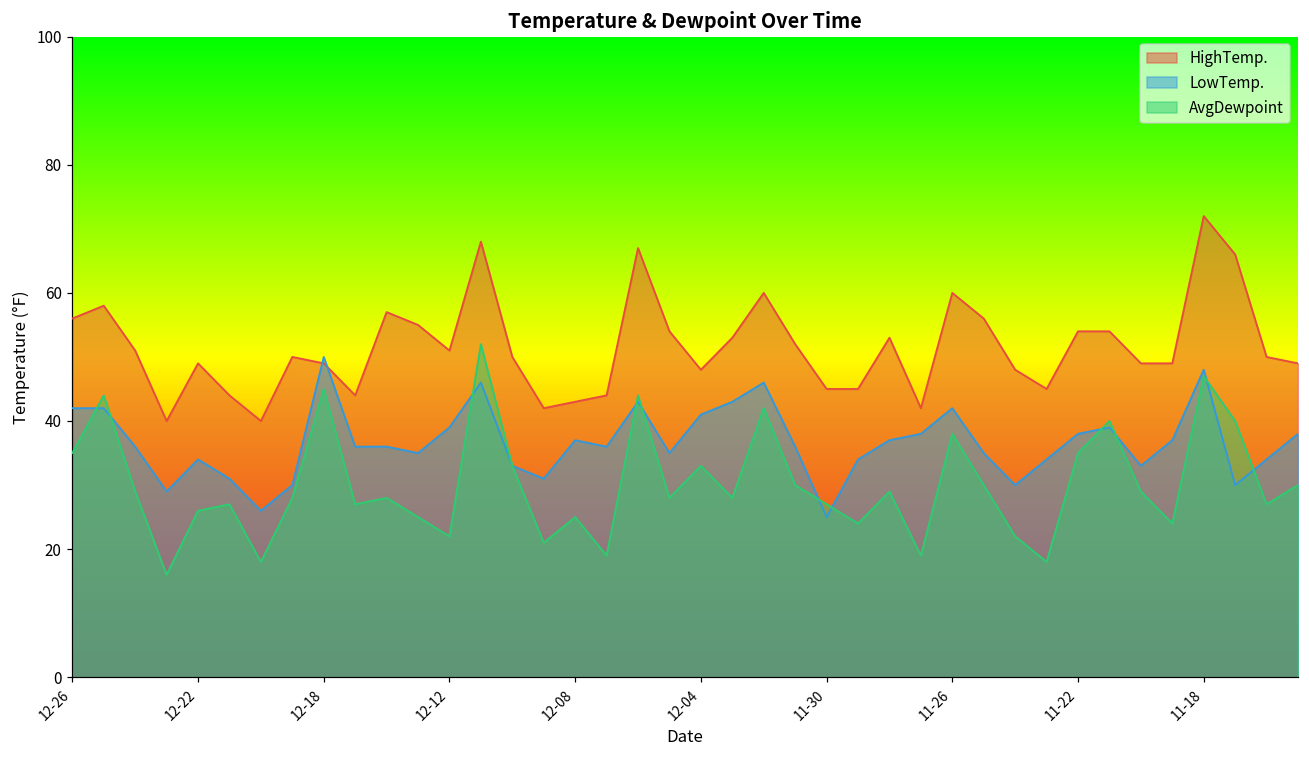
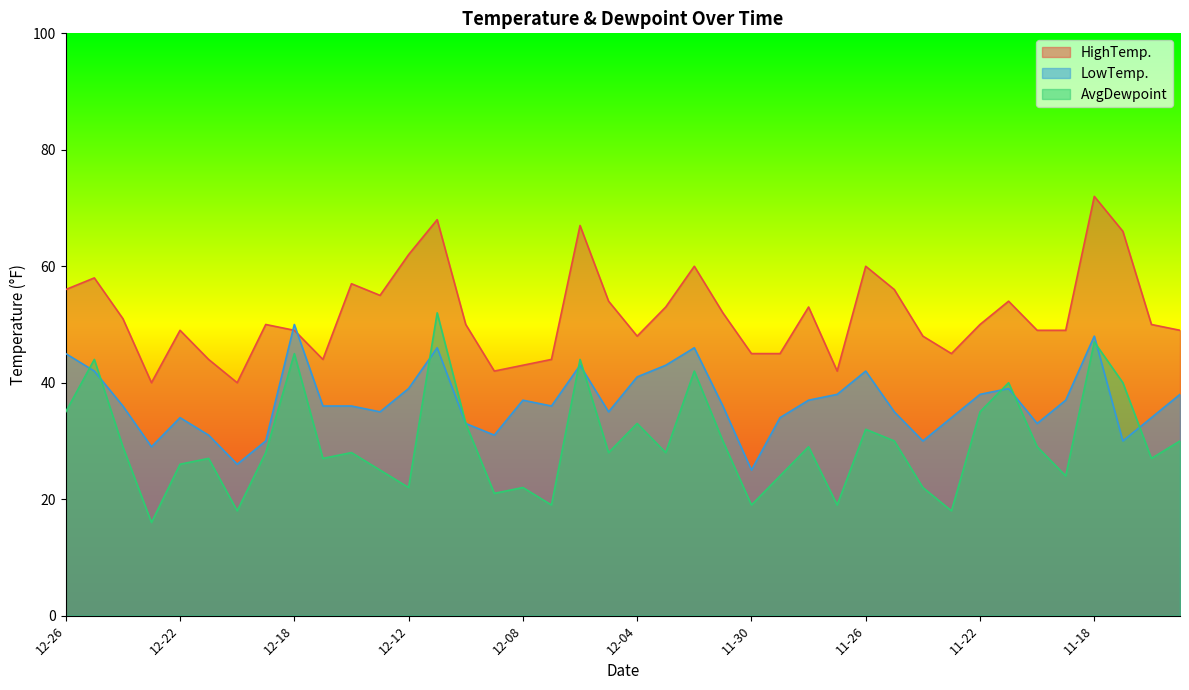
LowTemp., 12-26: 42 -> 45
HighTemp., 12-12: 51 -> 62
AvgDewpoint, 12-08: 25 -> 22
AvgDewpoint, 11-30: 27 -> 19
AvgDewpoint, 11-26: 38 -> 32
HighTemp., 11-22: 54 -> 50
